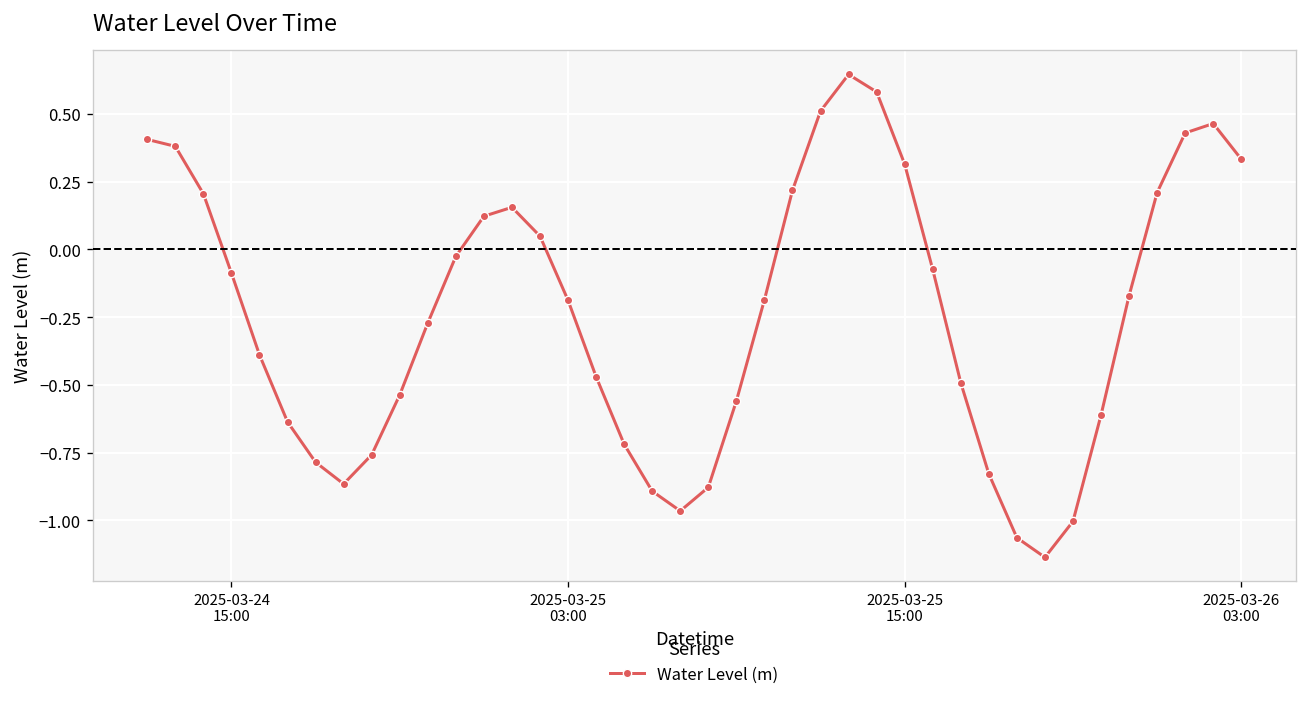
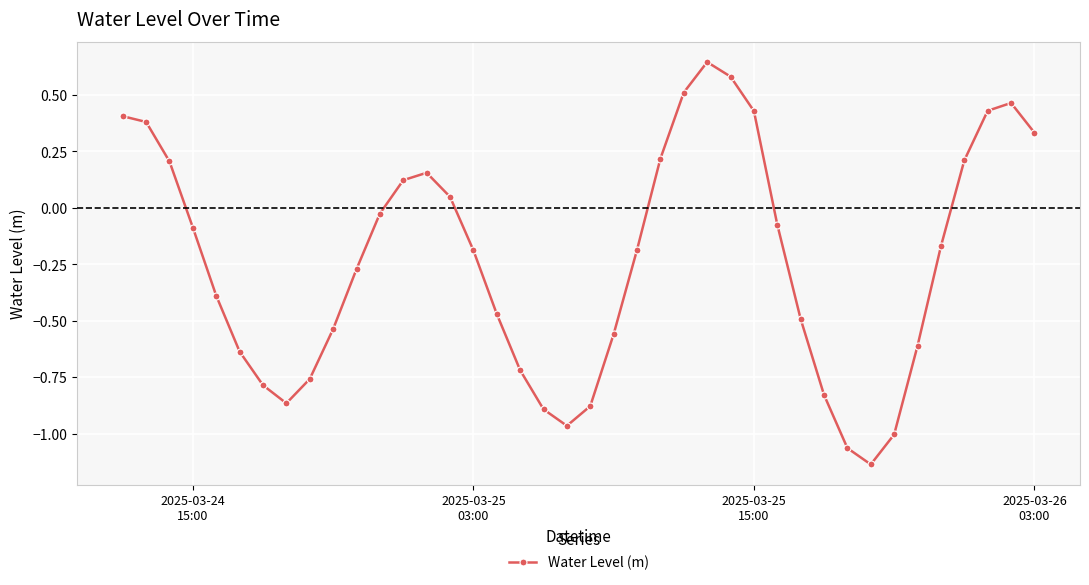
2025-03-25 15:00: 0.31 -> 0.43
